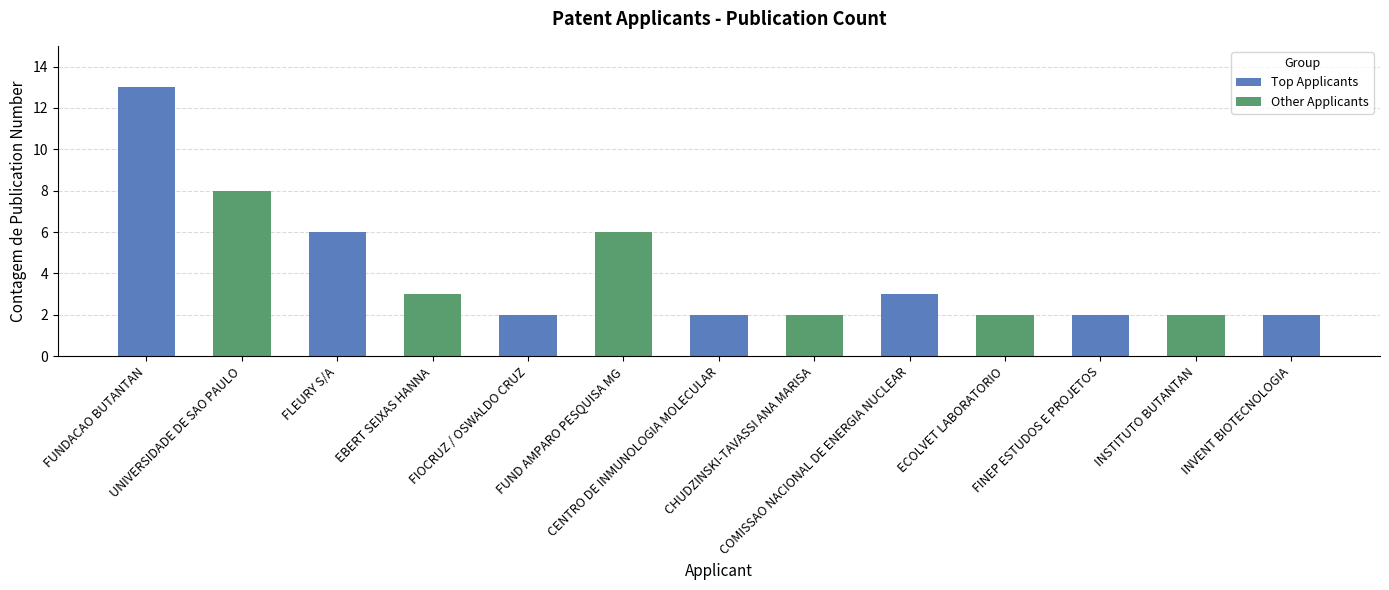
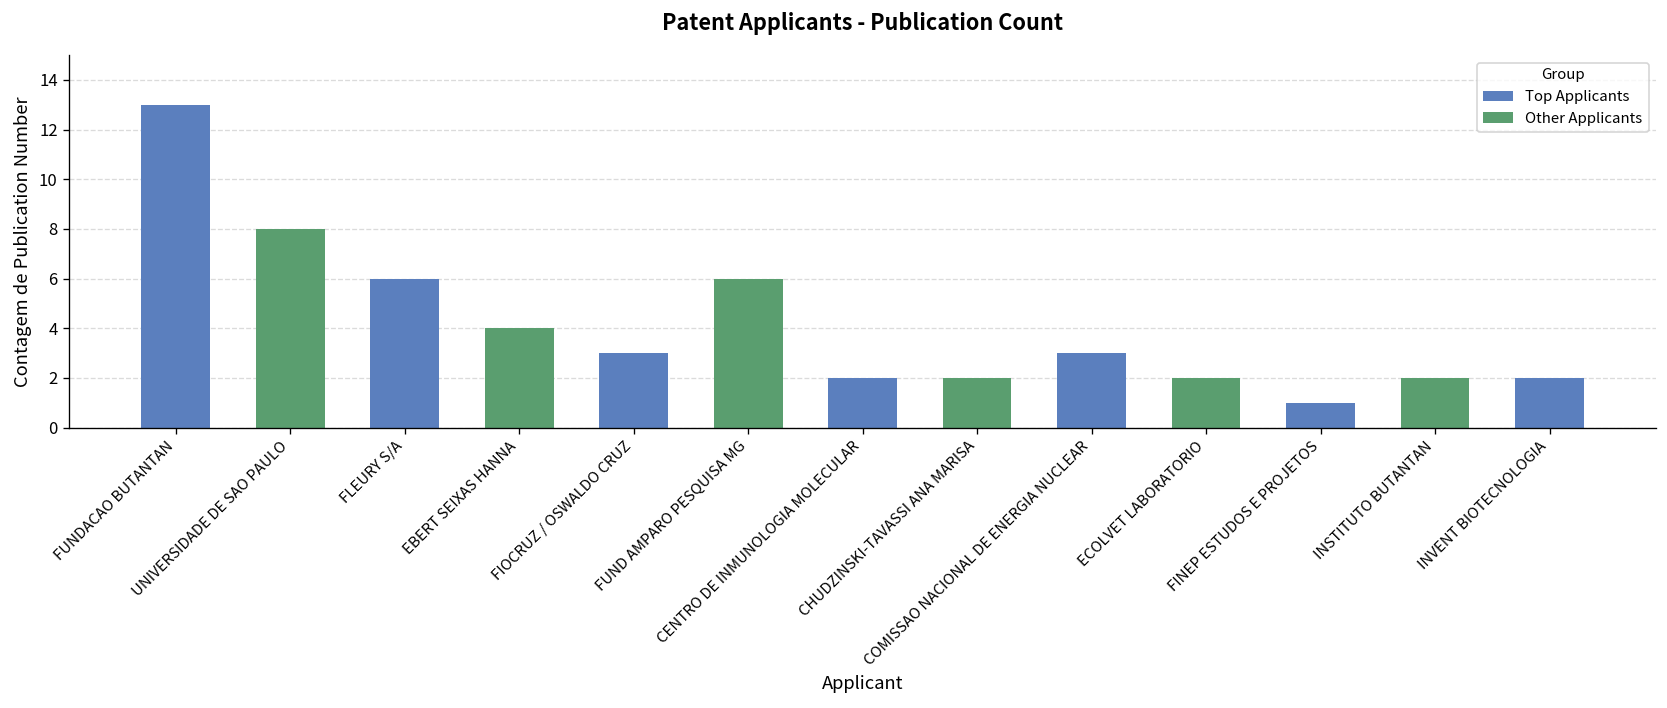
EBERT SEIXAS HANNA: 3 -> 4
FIOCRUZ / OSWALDO CRUZ: 2 -> 3
FINEP ESTUDOS E PROJETOS: 2 -> 1
